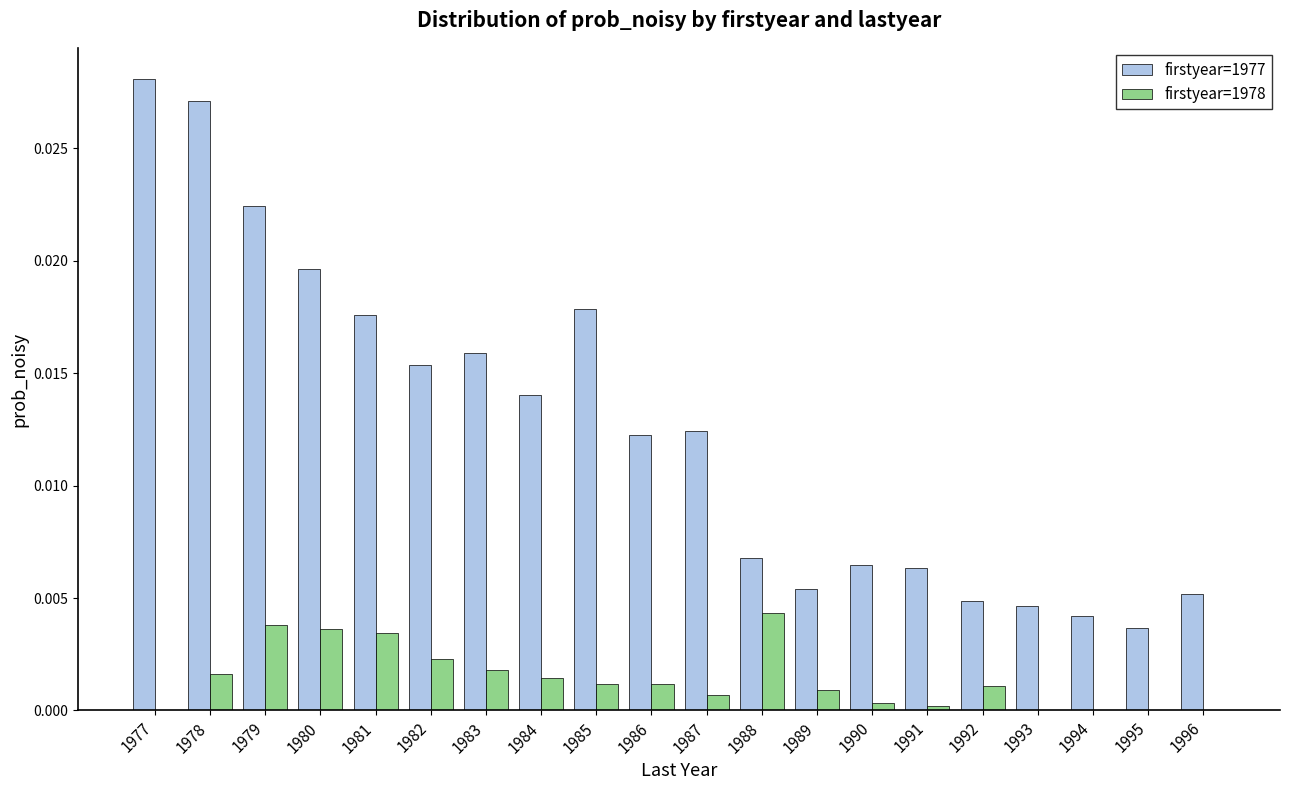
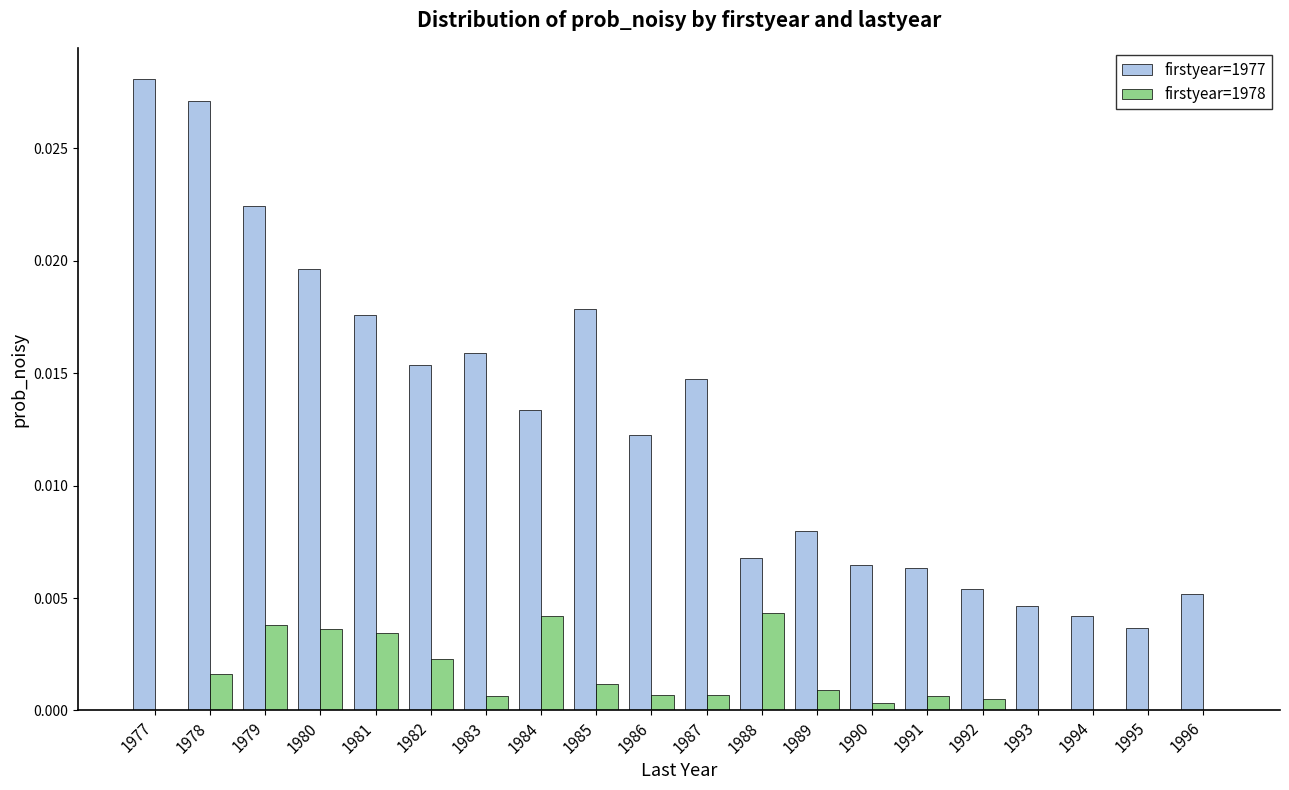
firstyear=1978, 1983: 0.0018 -> 0.0006
firstyear=1977, 1984: 0.0141 -> 0.0134
firstyear=1978, 1984: 0.0015 -> 0.0042
firstyear=1978, 1986: 0.0012 -> 0.0007
firstyear=1977, 1987: 0.0124 -> 0.0147
firstyear=1977, 1989: 0.0054 -> 0.0080
firstyear=1978, 1991: 0.0002 -> 0.0006
firstyear=1977, 1992: 0.0049 -> 0.0054
firstyear=1978, 1992: 0.0011 -> 0.0005
